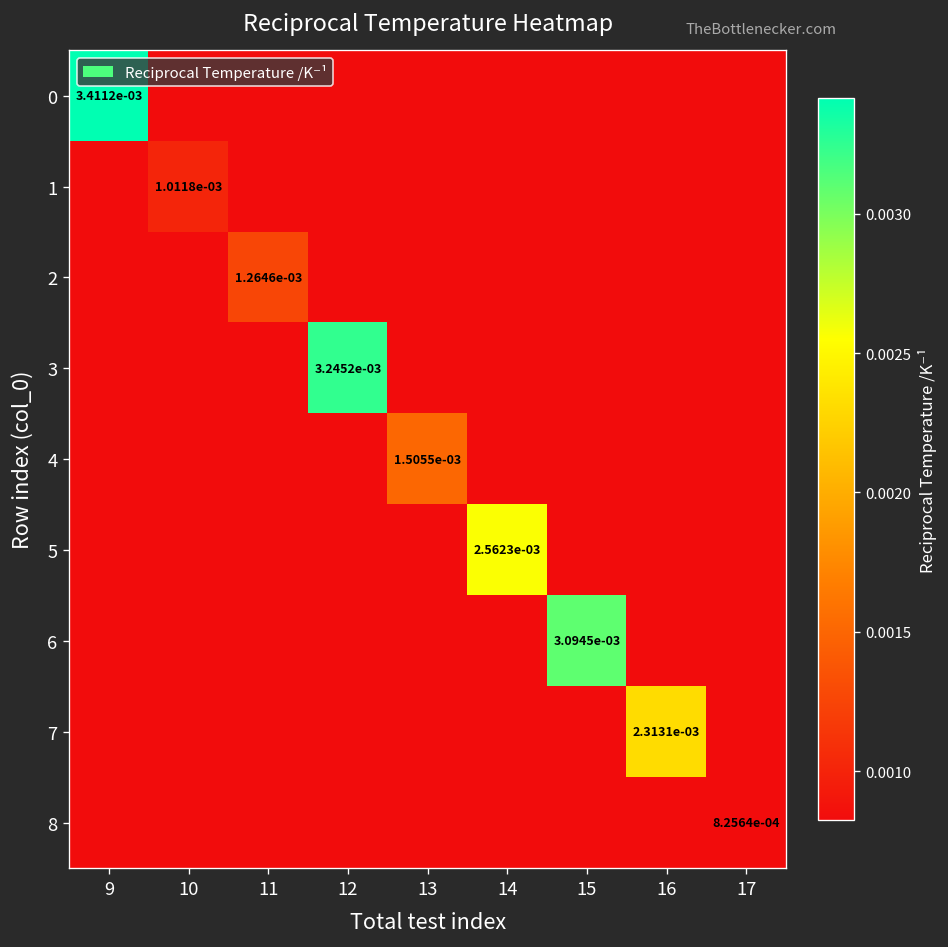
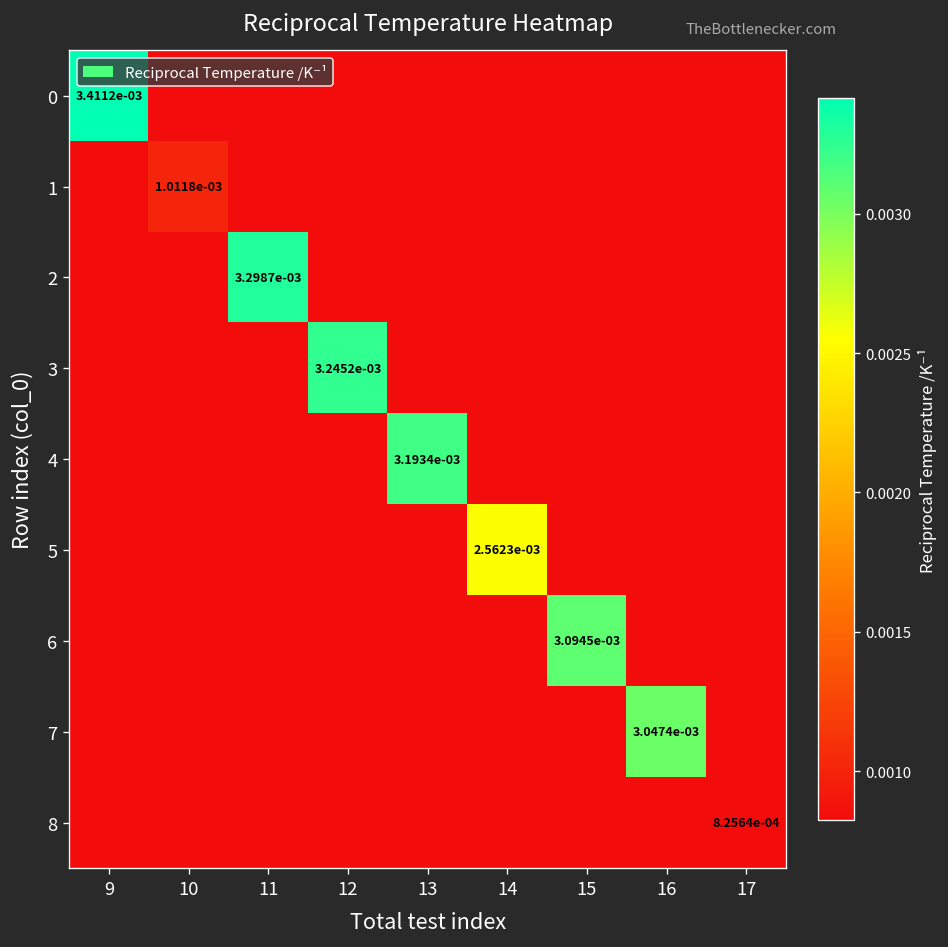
2, 11: 1.2646e-03 -> 3.2987e-03
4, 13: 1.5055e-03 -> 3.1934e-03
7, 16: 2.3131e-03 -> 3.0474e-03
